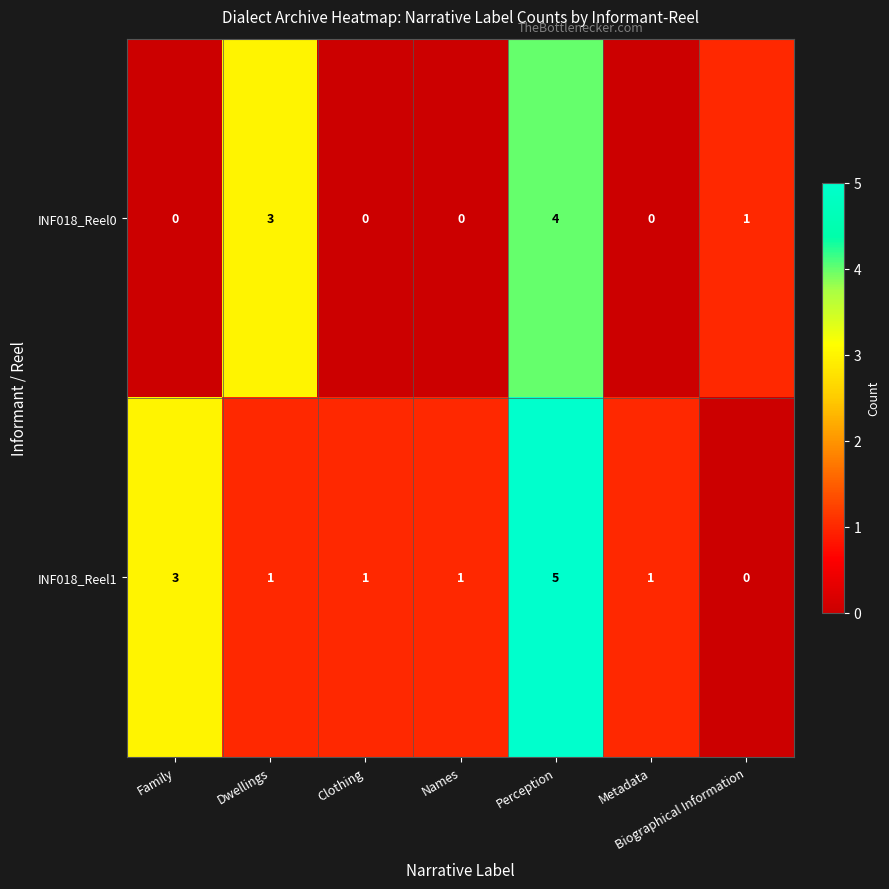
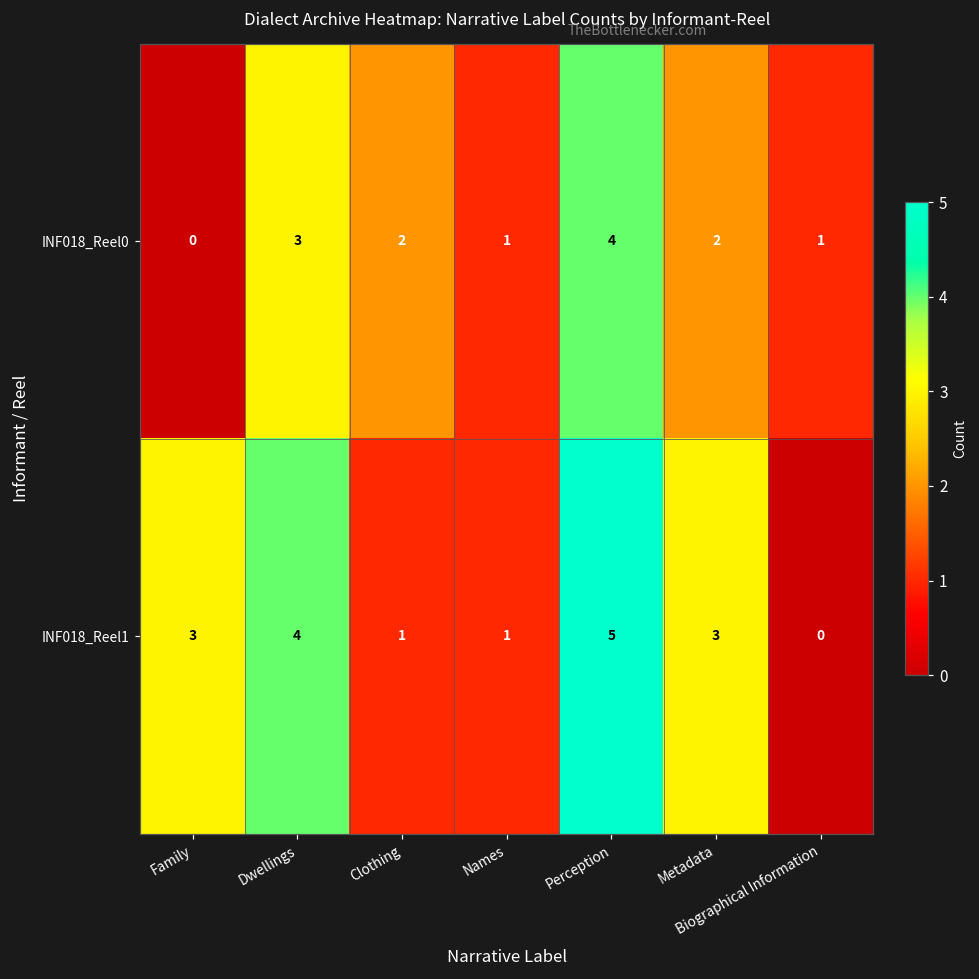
INF018_Reel0, Clothing: 0 -> 2
INF018_Reel0, Names: 0 -> 1
INF018_Reel0, Metadata: 0 -> 2
INF018_Reel1, Dwellings: 1 -> 4
INF018_Reel1, Metadata: 1 -> 3
